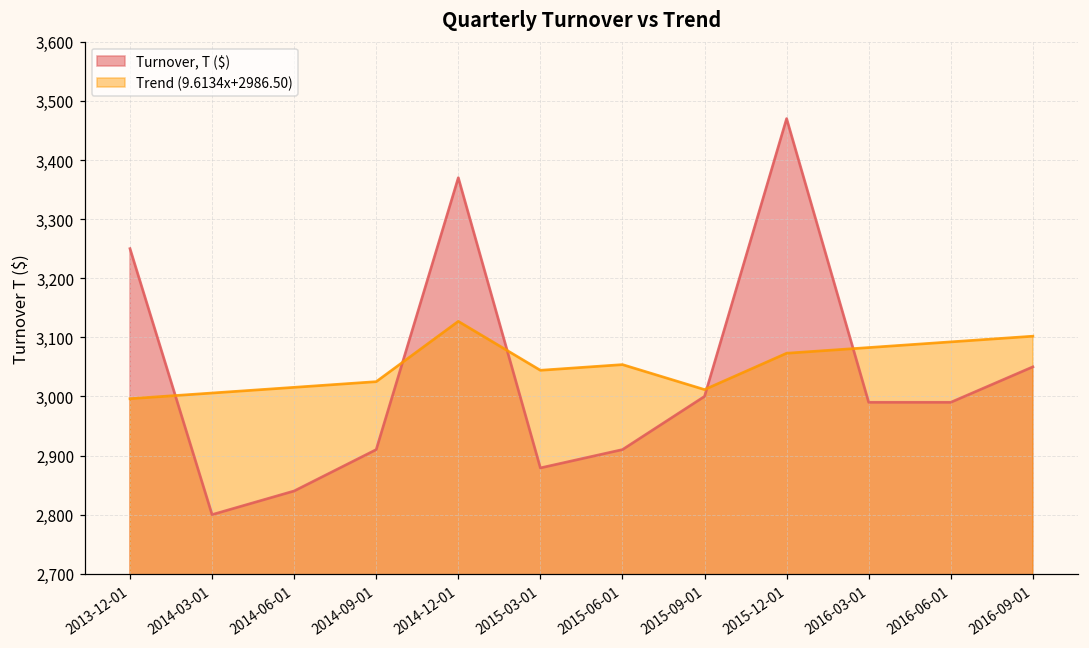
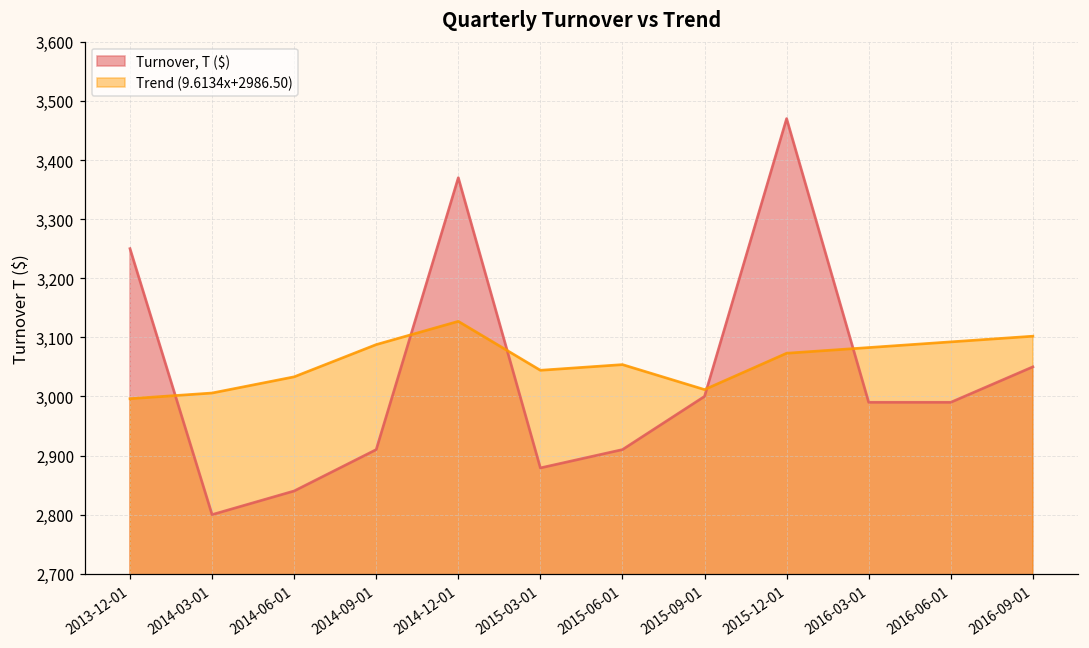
Trend (9.6134x+2986.50), 2014-06-01: 3,020 -> 3,030
Trend (9.6134x+2986.50), 2014-09-01: 3,020 -> 3,090
